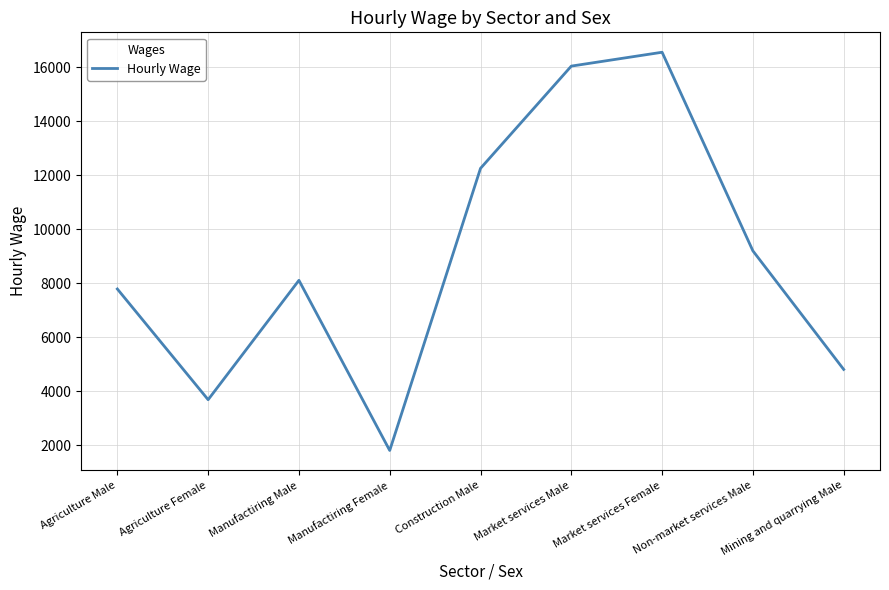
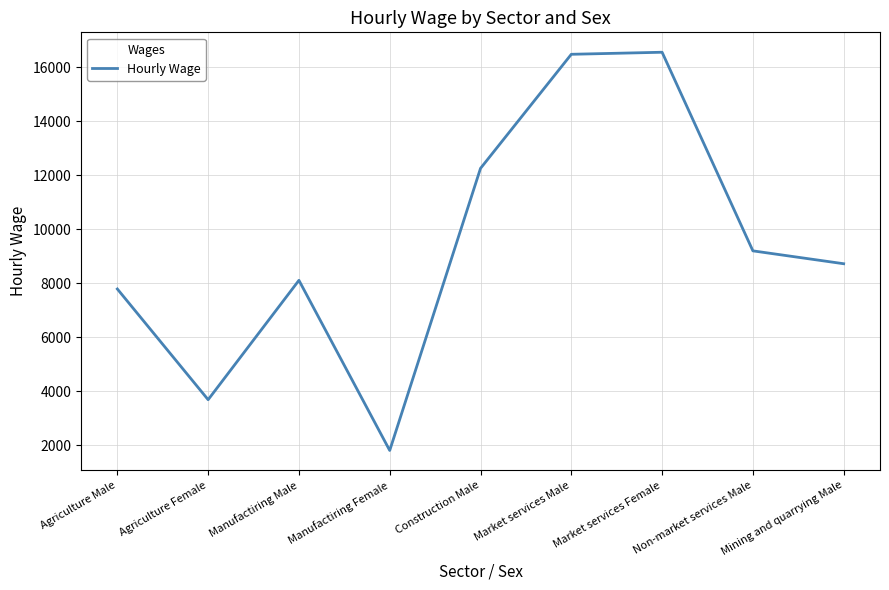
Market services Male: 16000 -> 16500
Mining and quarrying Male: 4800 -> 8700
